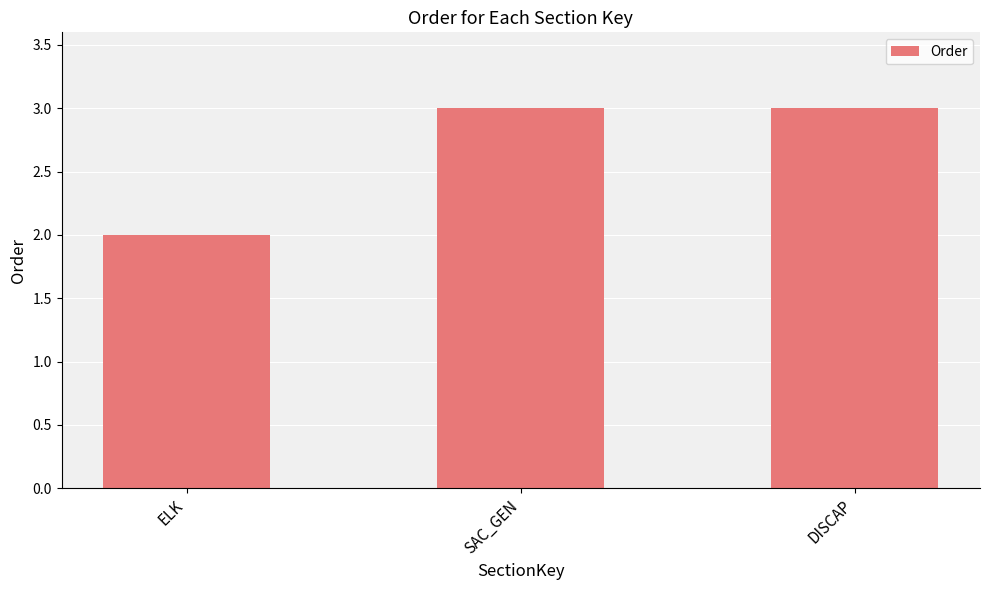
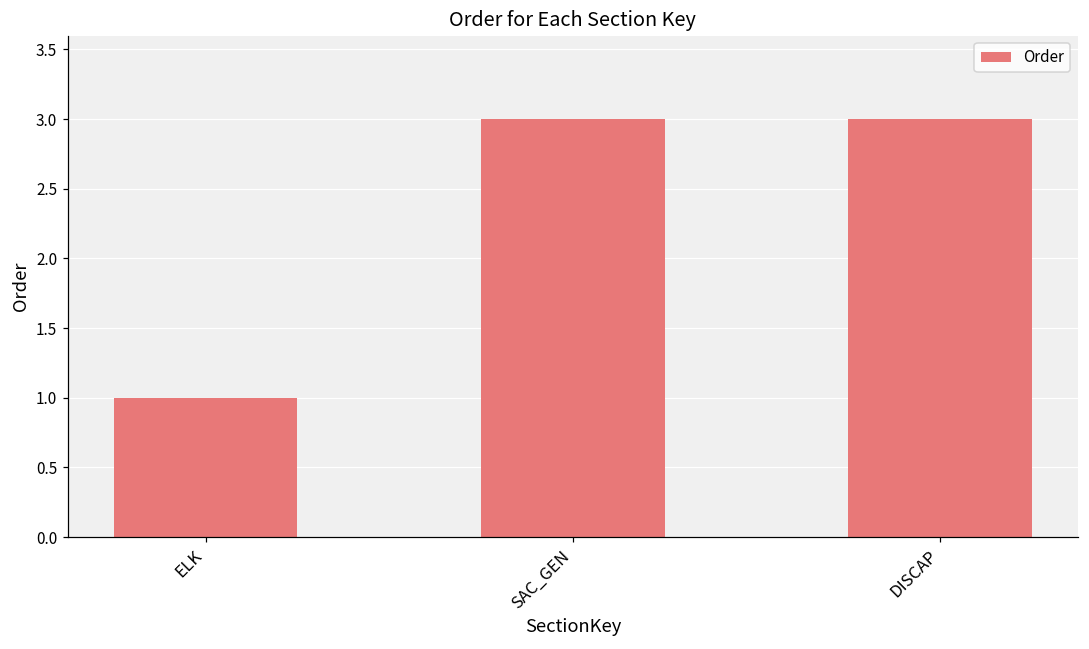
ELK: 2 -> 1
